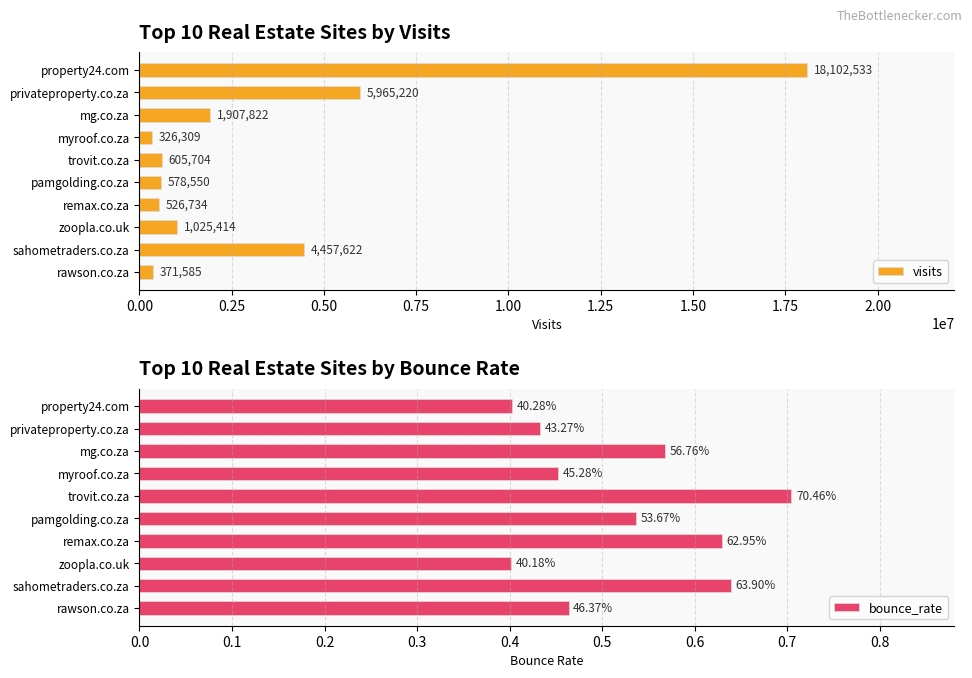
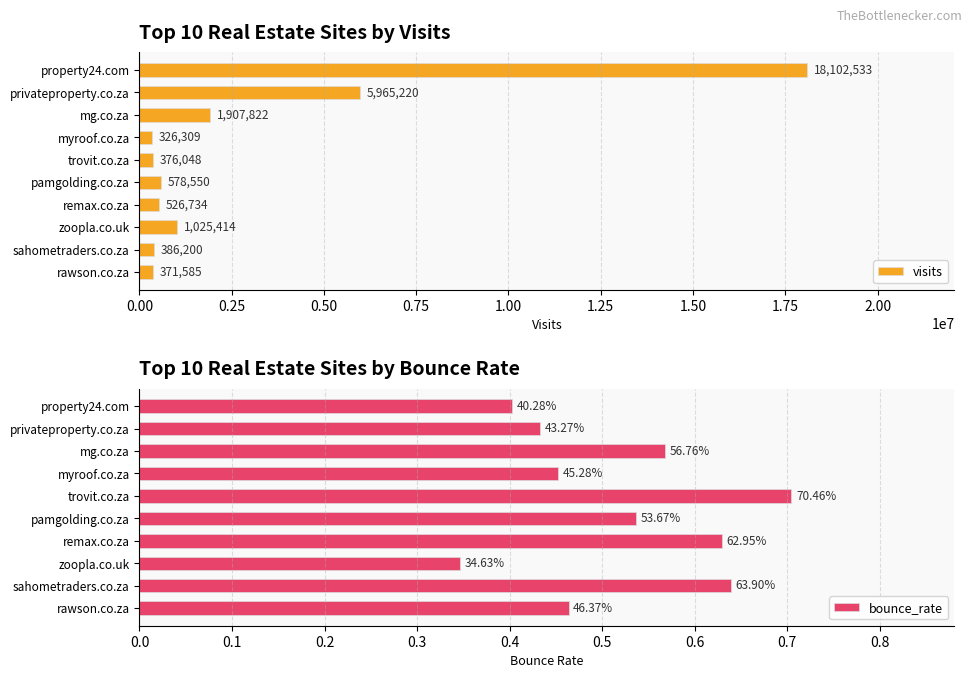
Top 10 Real Estate Sites by Visits, trovit.co.za: 605,704 -> 376,048
Top 10 Real Estate Sites by Visits, sahometraders.co.za: 4,457,622 -> 386,200
Top 10 Real Estate Sites by Bounce Rate, zoopla.co.uk: 40.18% -> 34.63%
